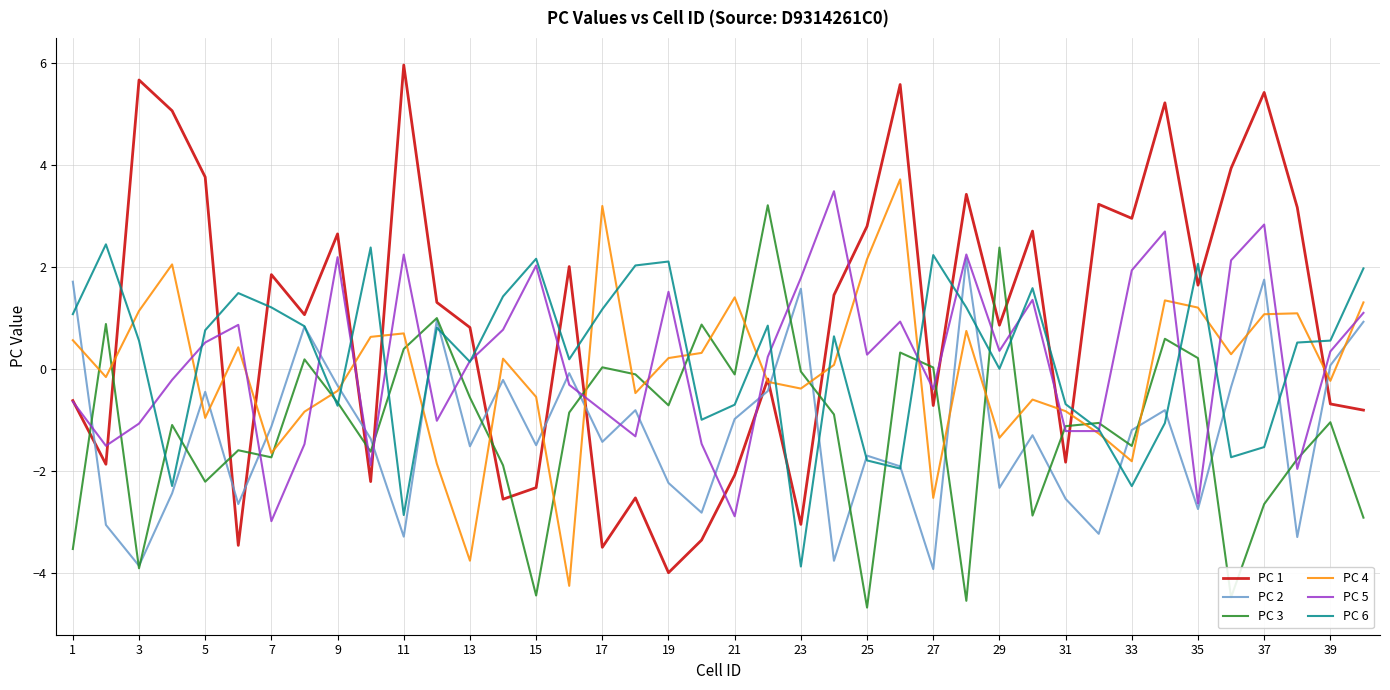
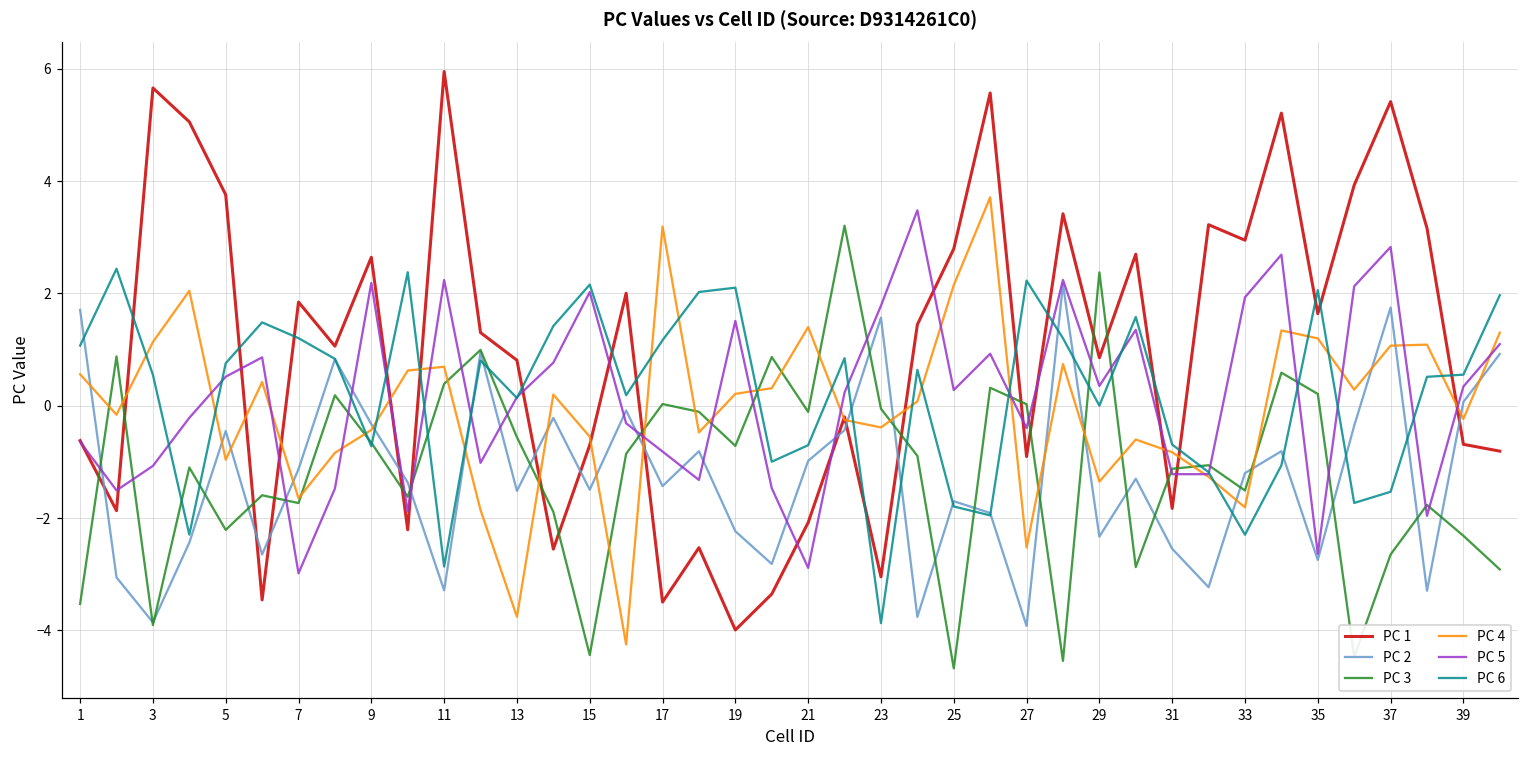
PC 1, 15: -2.3 -> -0.7
PC 1, 27: -0.7 -> -0.9
PC 3, 39: -1.0 -> -2.3
